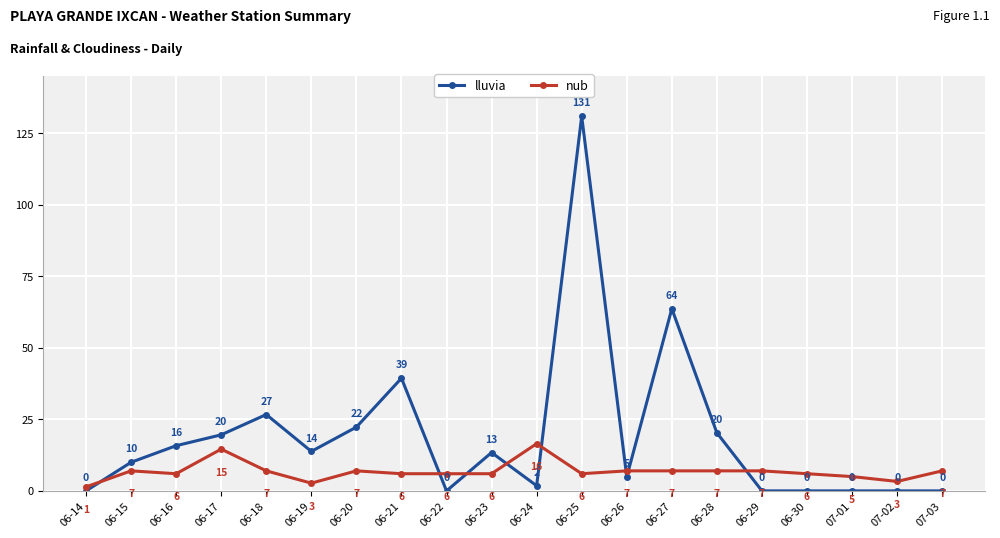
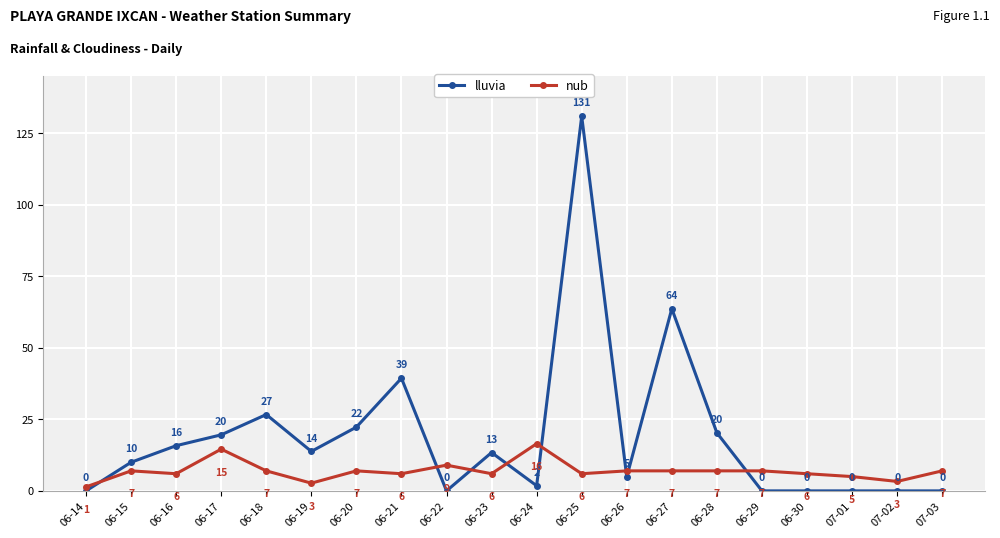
nub, 06-22: 6 -> 9
